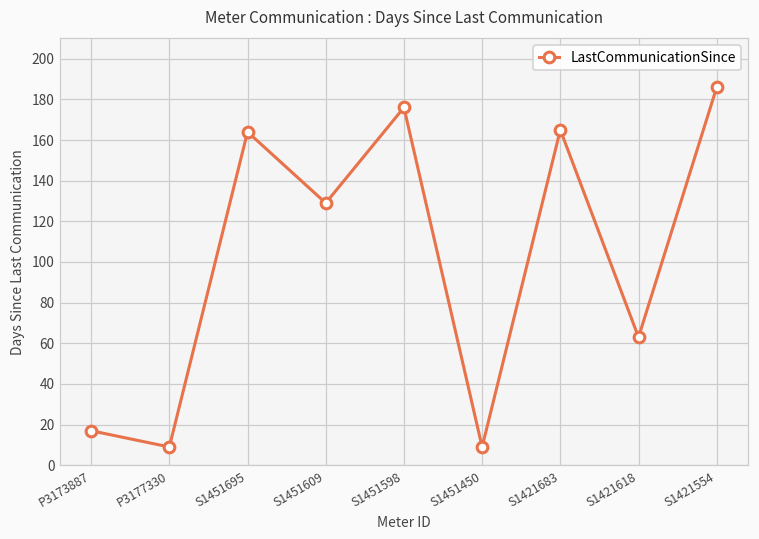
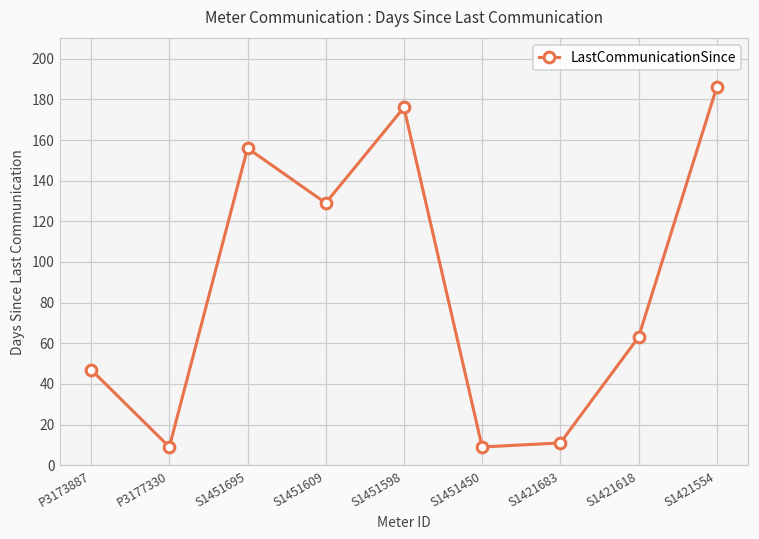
P3173887: 17 -> 47
S1451695: 164 -> 156
S1421683: 165 -> 11
